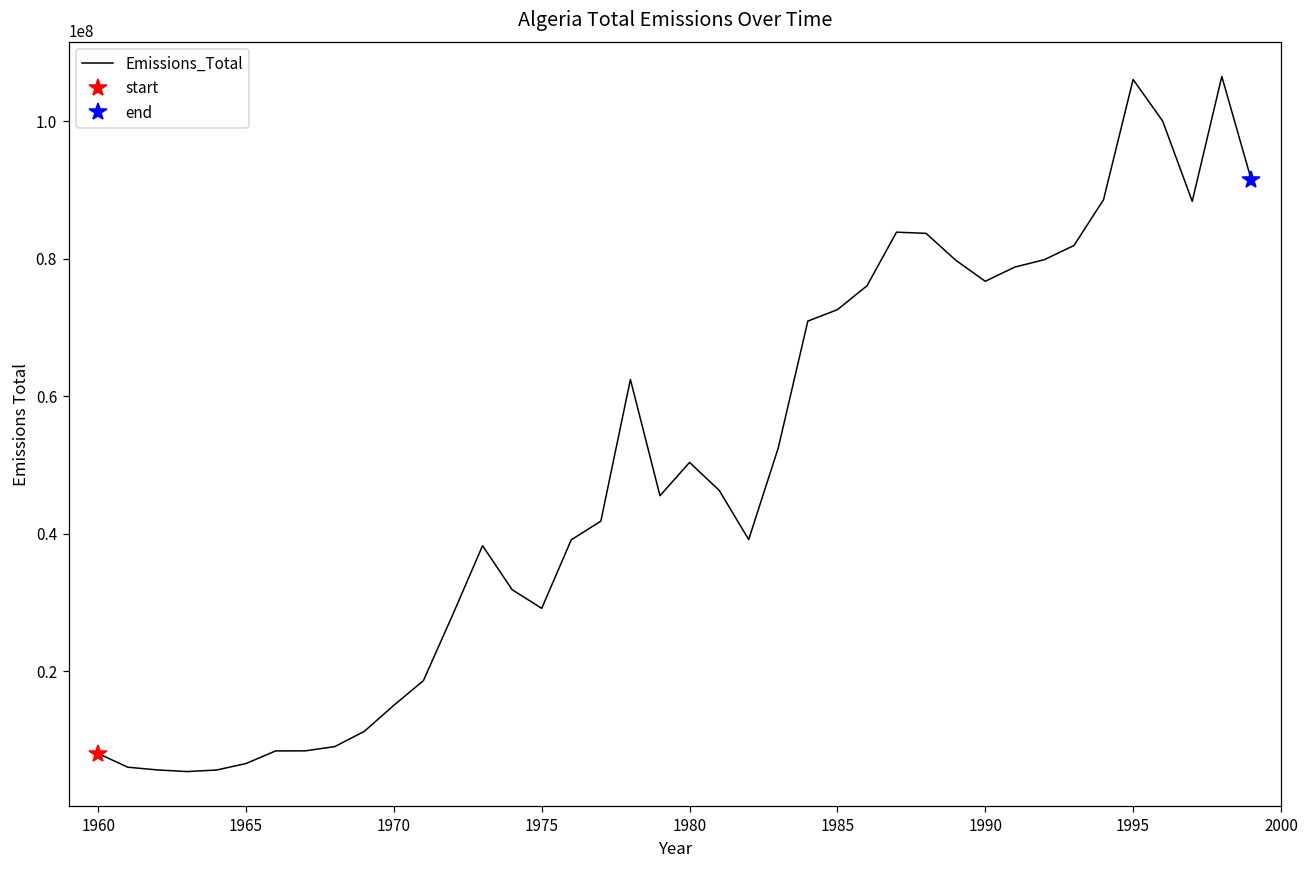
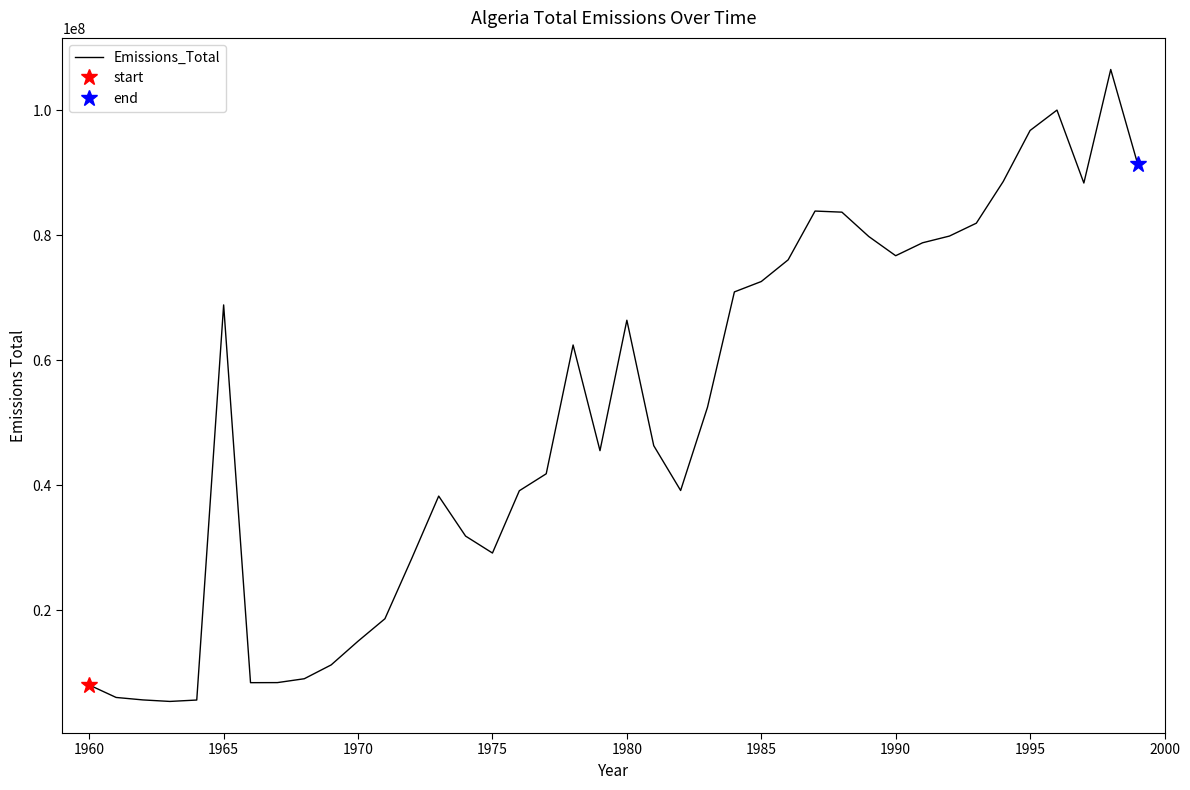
Emissions_Total, 1965: 7000000 -> 69000000
Emissions_Total, 1980: 50000000 -> 66000000
Emissions_Total, 1995: 106000000 -> 97000000
